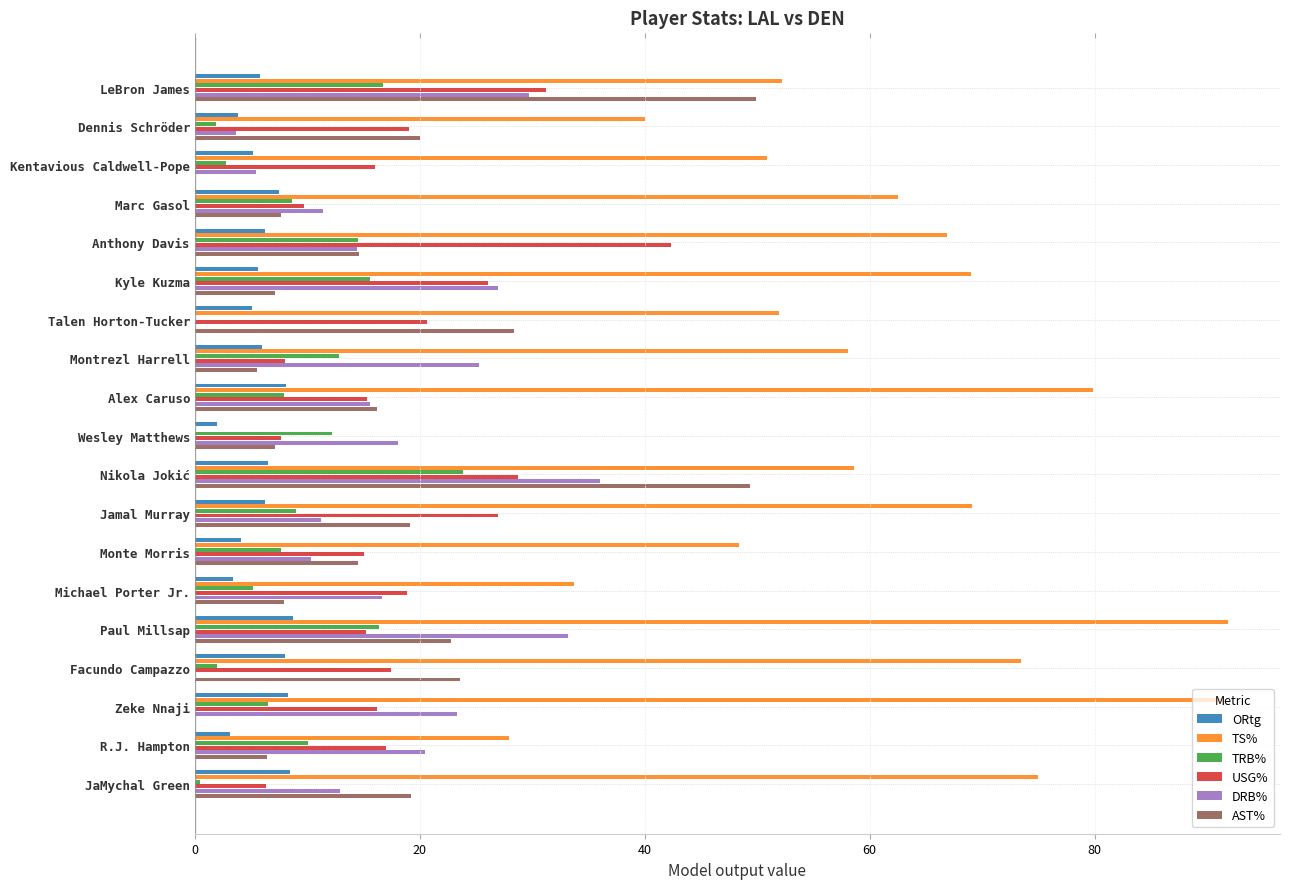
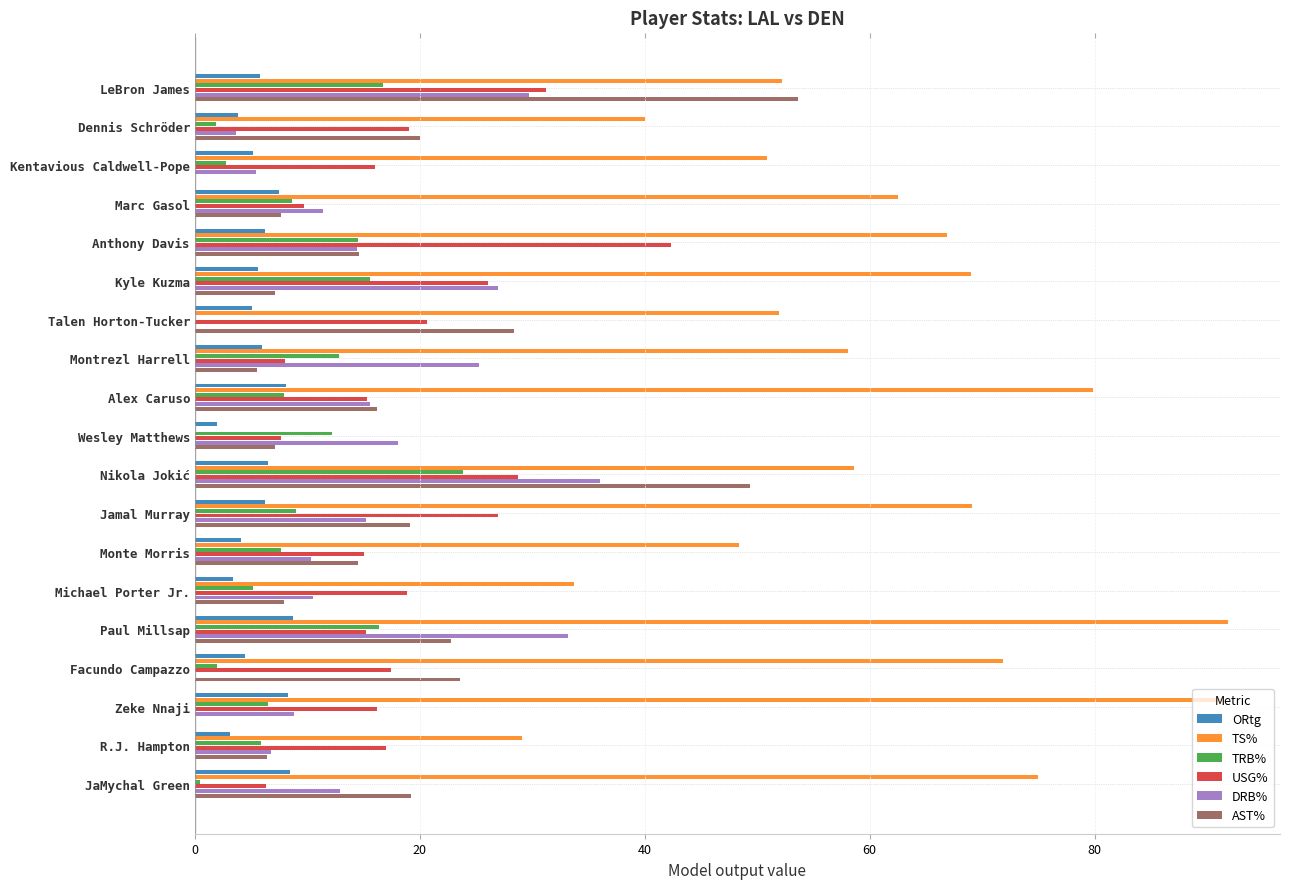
AST%, LeBron James: 49.9 -> 53.6
DRB%, Jamal Murray: 11.2 -> 15.2
DRB%, Michael Porter Jr.: 16.6 -> 10.5
ORtg, Facundo Campazzo: 8.1 -> 4.5
TS%, Facundo Campazzo: 73.5 -> 71.9
DRB%, Zeke Nnaji: 23.3 -> 8.8
TS%, R.J. Hampton: 27.9 -> 29.1
TRB%, R.J. Hampton: 10.1 -> 5.9
DRB%, R.J. Hampton: 20.5 -> 6.8
